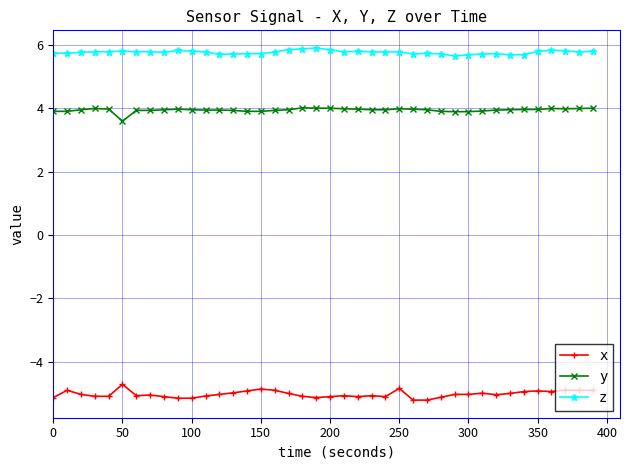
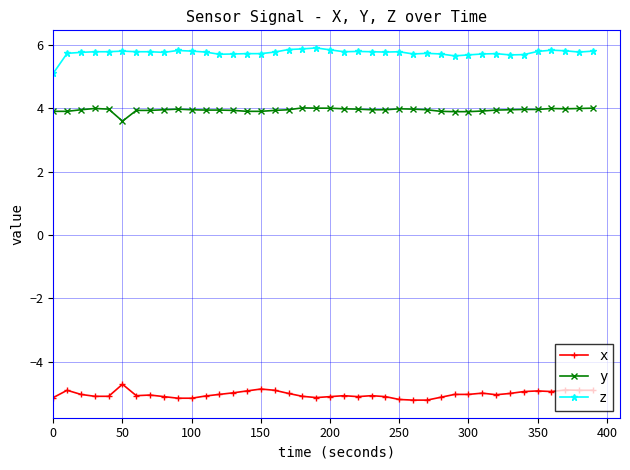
z, 0: 5.7 -> 5.1
x, 250: -4.8 -> -5.2
